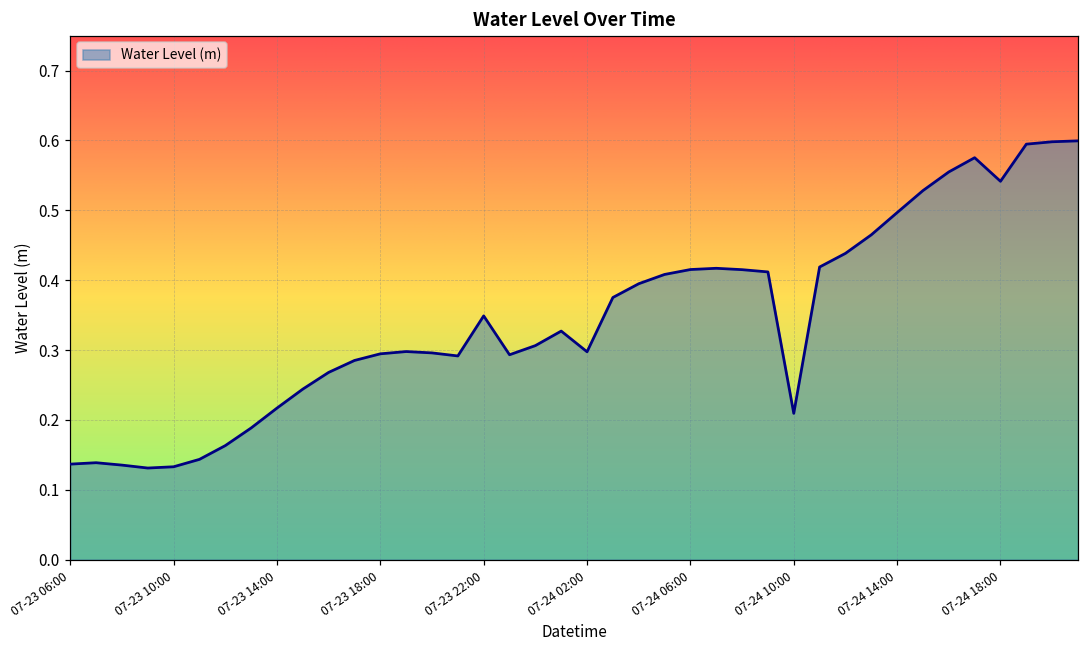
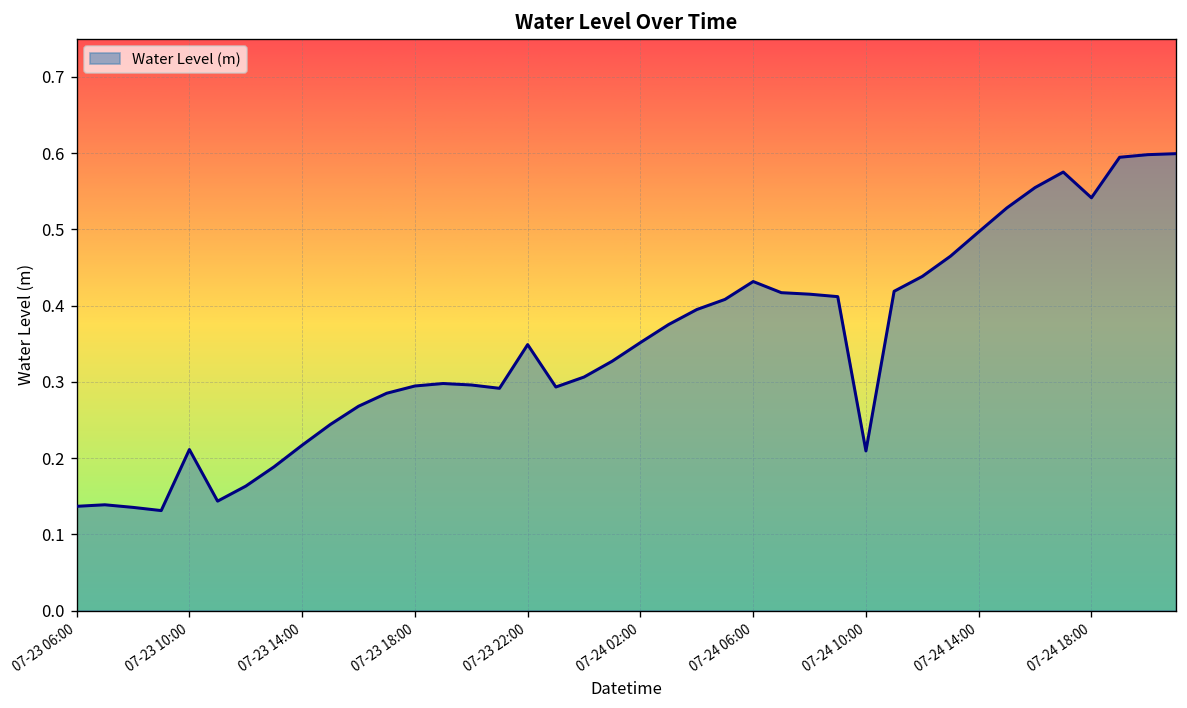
07-23 10:00: 0.13 -> 0.21
07-24 02:00: 0.30 -> 0.35
07-24 06:00: 0.42 -> 0.43
